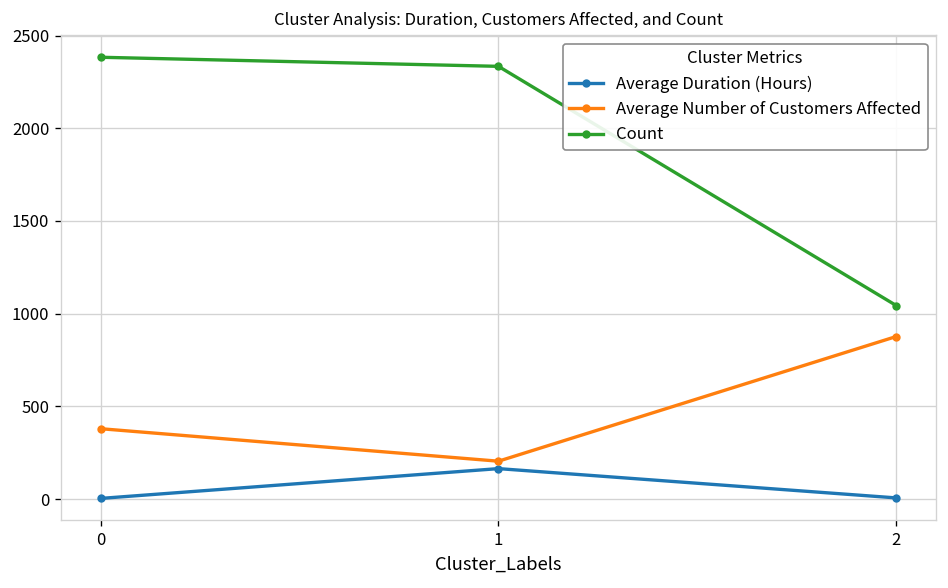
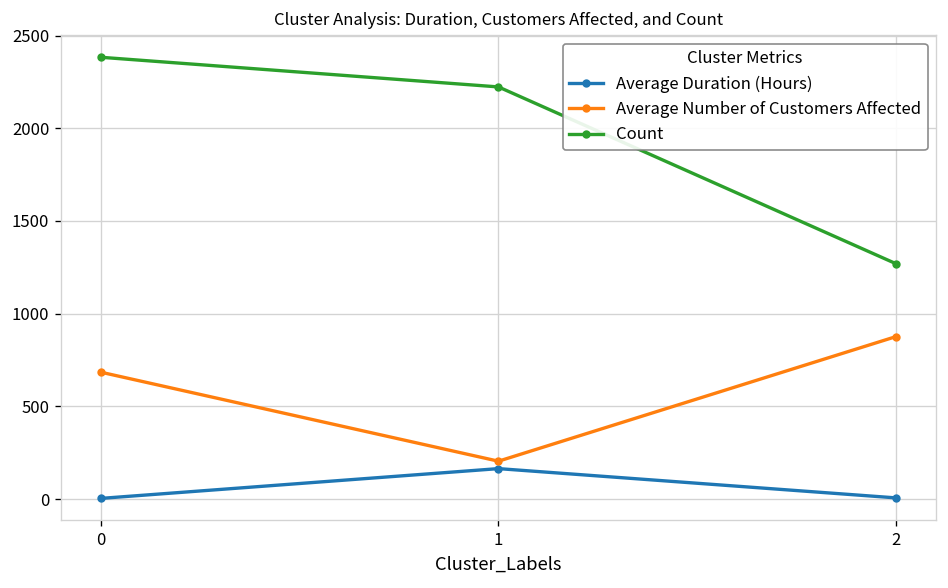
Average Number of Customers Affected, 0: 380 -> 680
Count, 1: 2330 -> 2220
Count, 2: 1040 -> 1270
